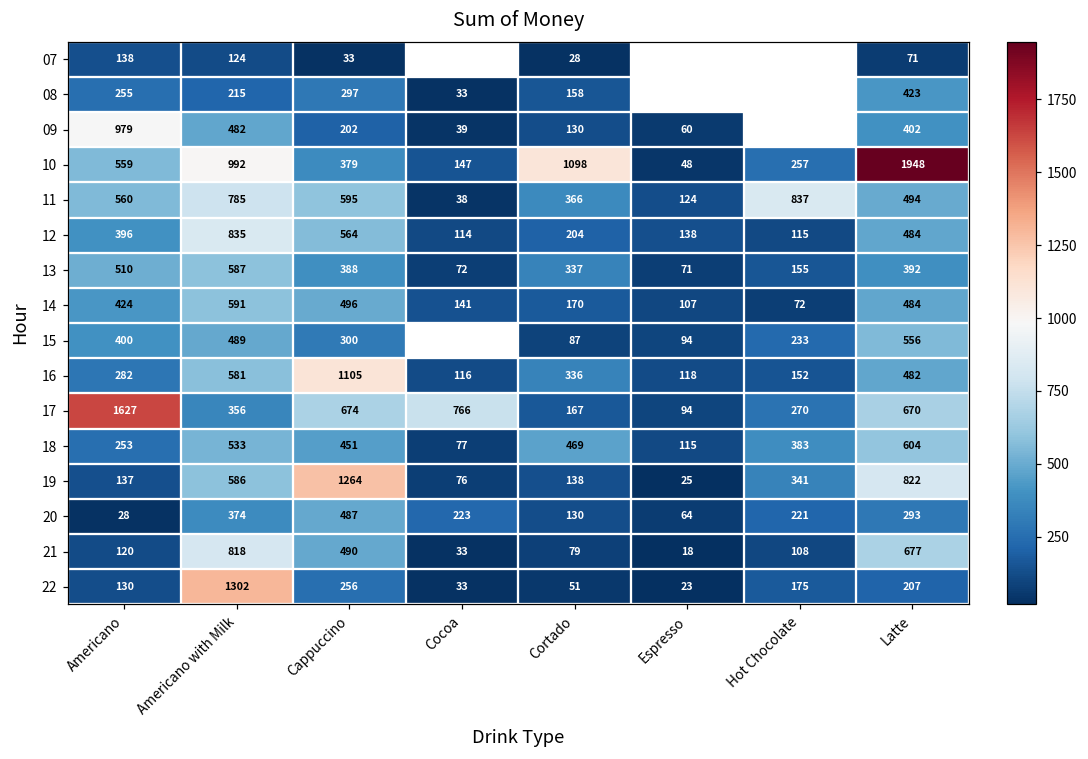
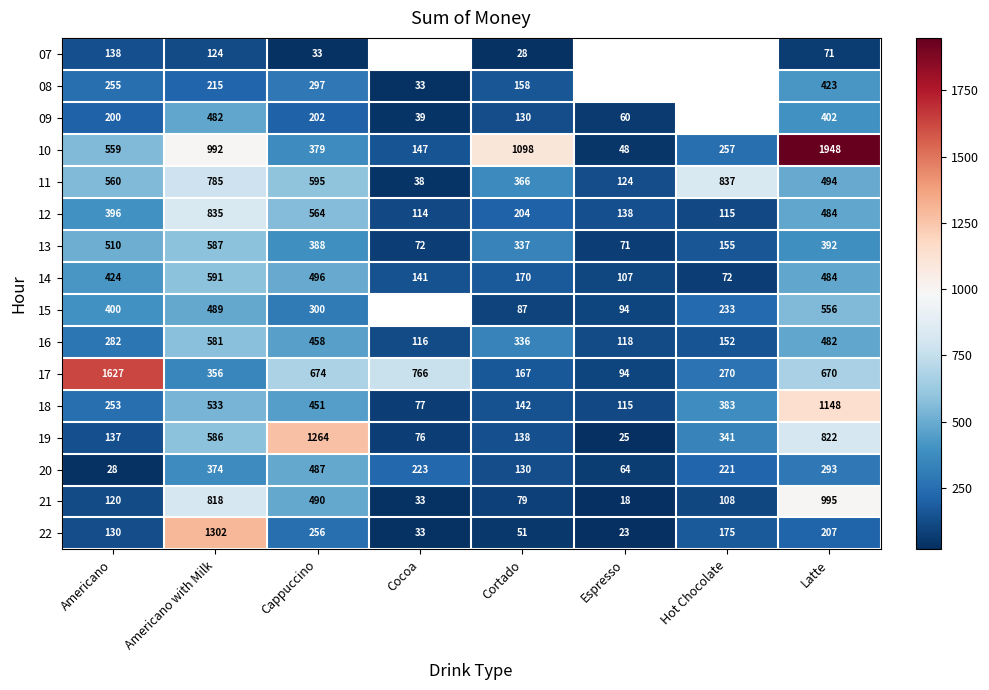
09, Americano: 979 -> 200
16, Cappuccino: 1105 -> 458
18, Cortado: 469 -> 142
18, Latte: 604 -> 1148
21, Latte: 677 -> 995
